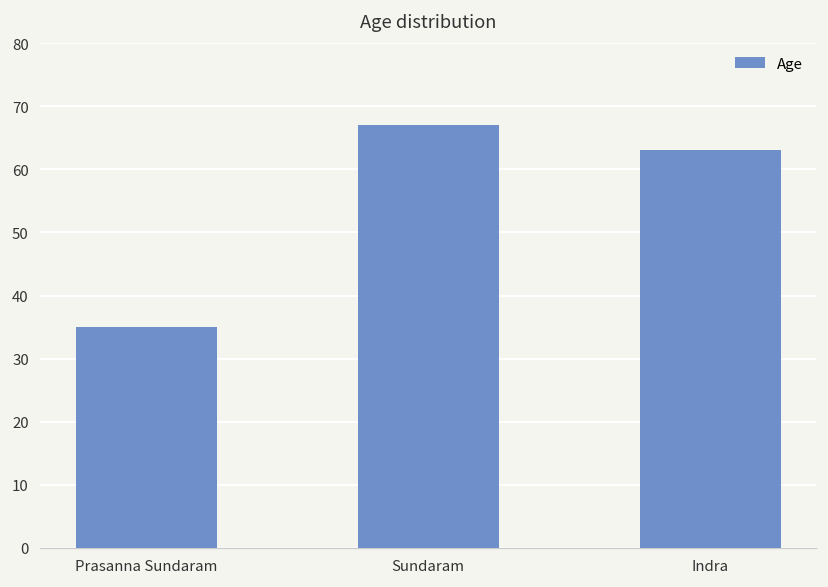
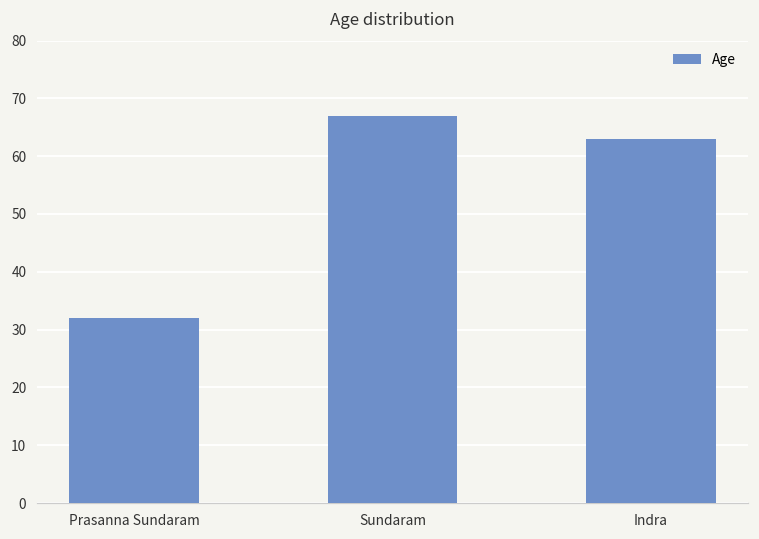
Prasanna Sundaram: 35 -> 32
